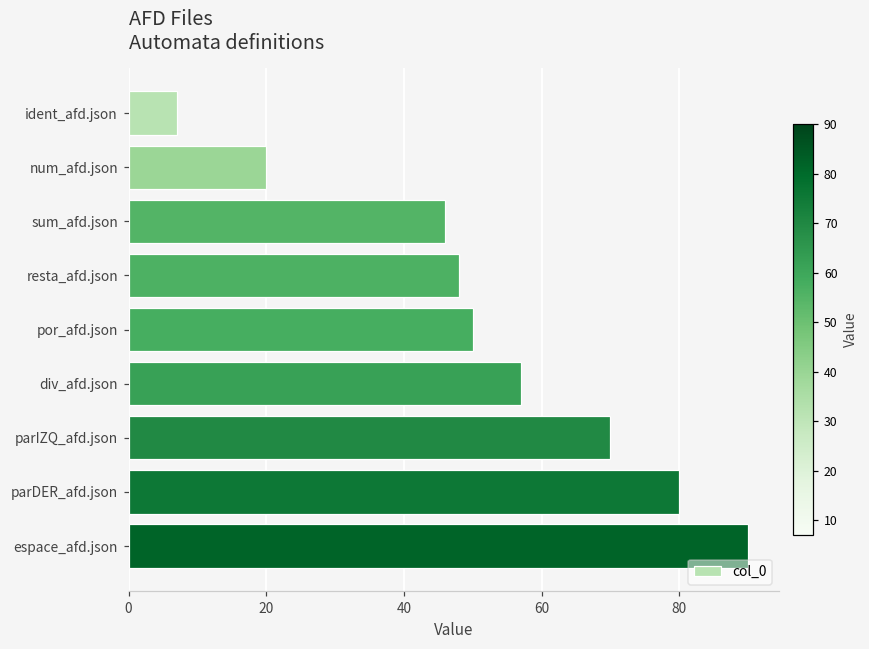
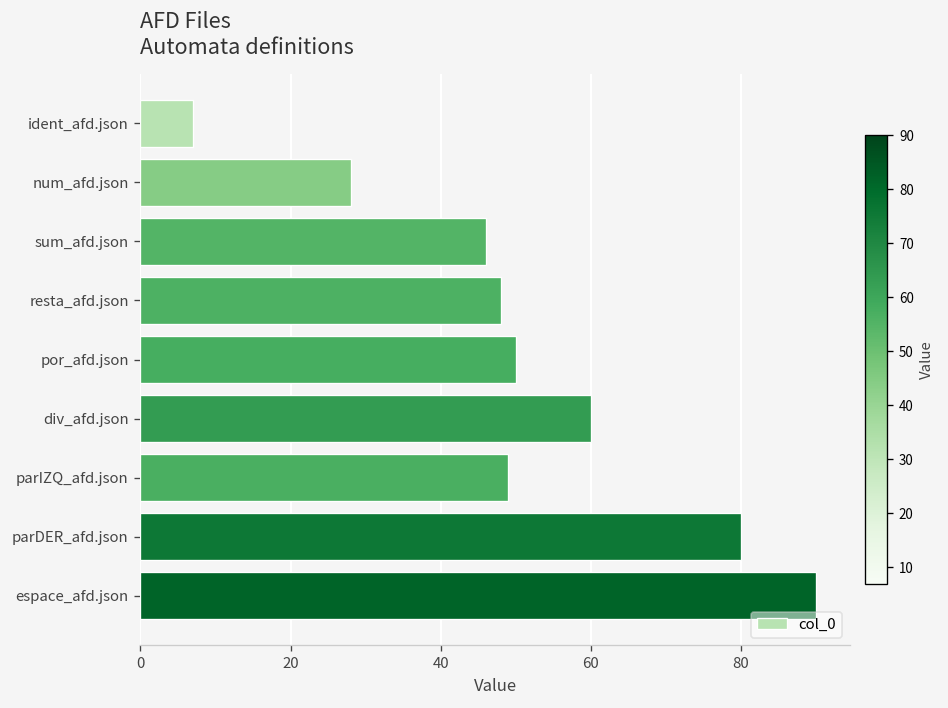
num_afd.json: 20 -> 28
div_afd.json: 57 -> 60
parIZQ_afd.json: 70 -> 49
